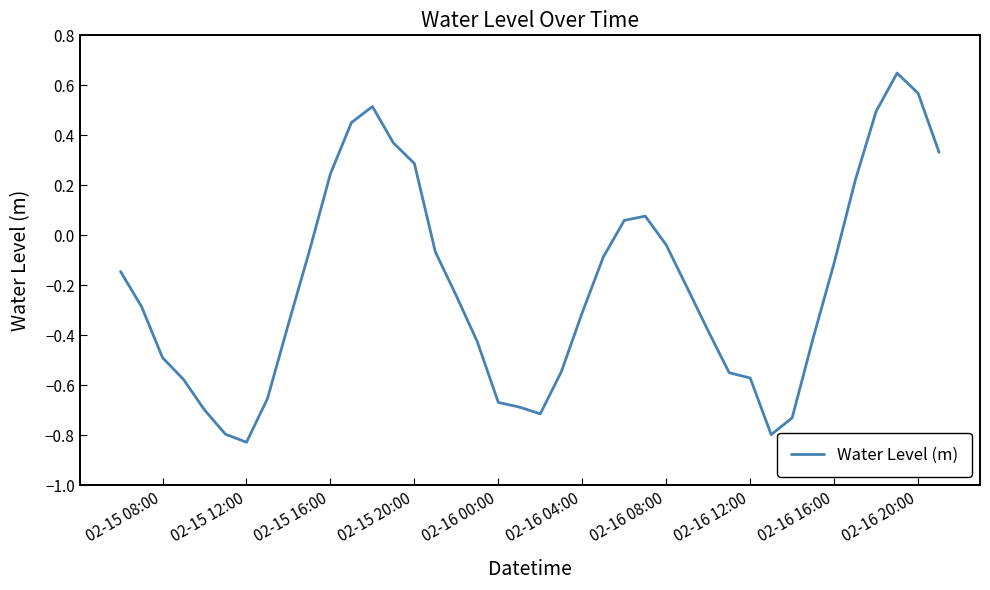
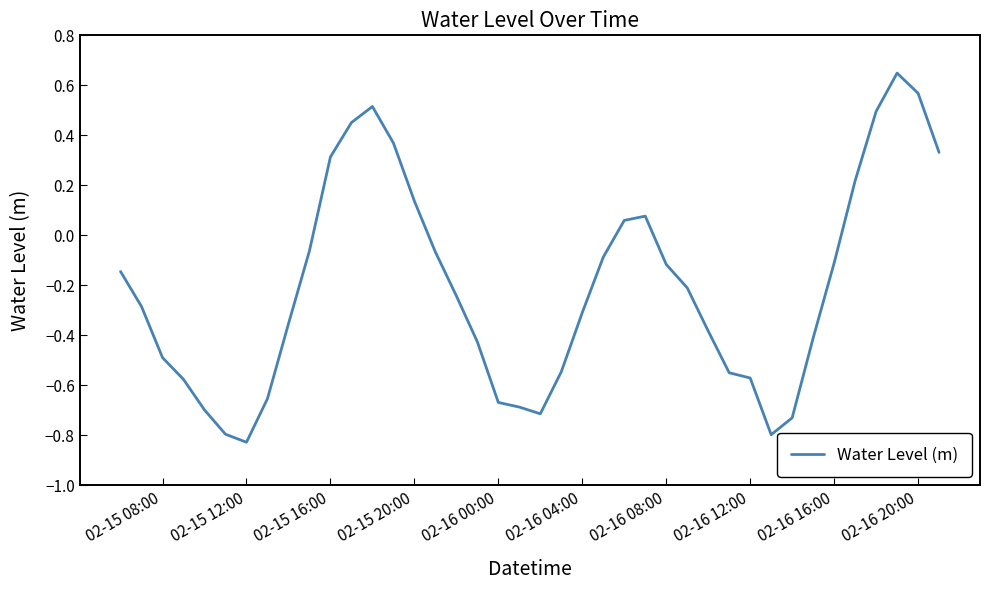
02-15 16:00: 0.25 -> 0.31
02-15 20:00: 0.29 -> 0.14
02-16 08:00: -0.04 -> -0.12
